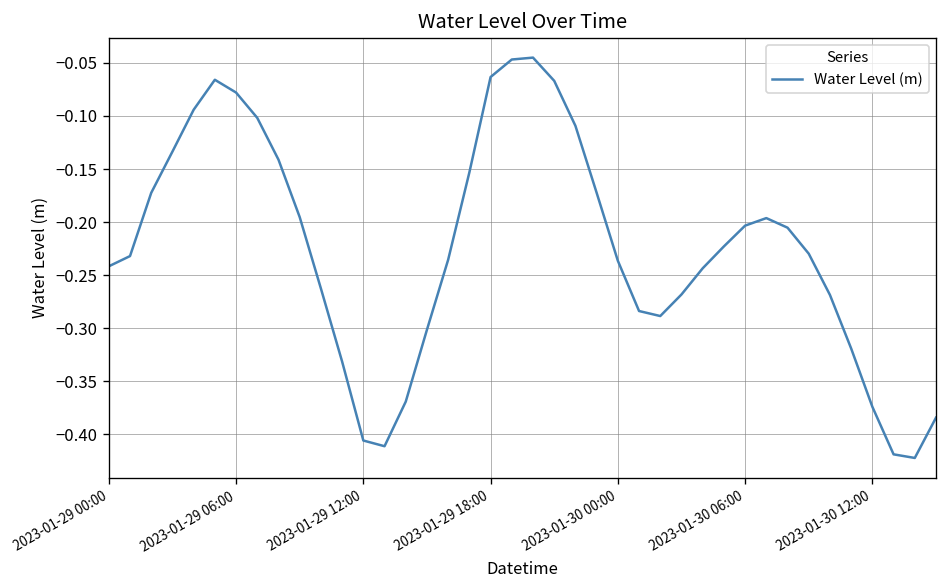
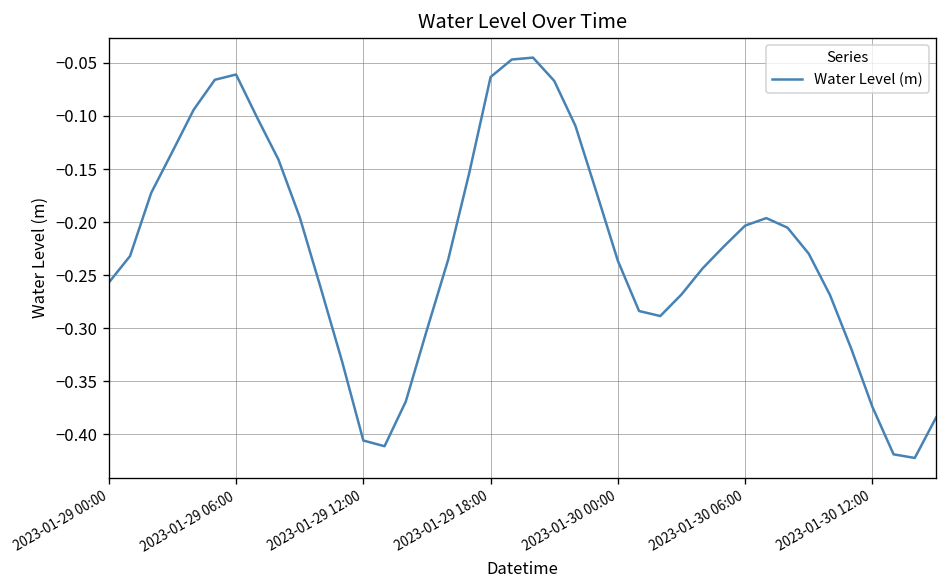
2023-01-29 00:00: -0.24 -> -0.26
2023-01-29 06:00: -0.08 -> -0.06
